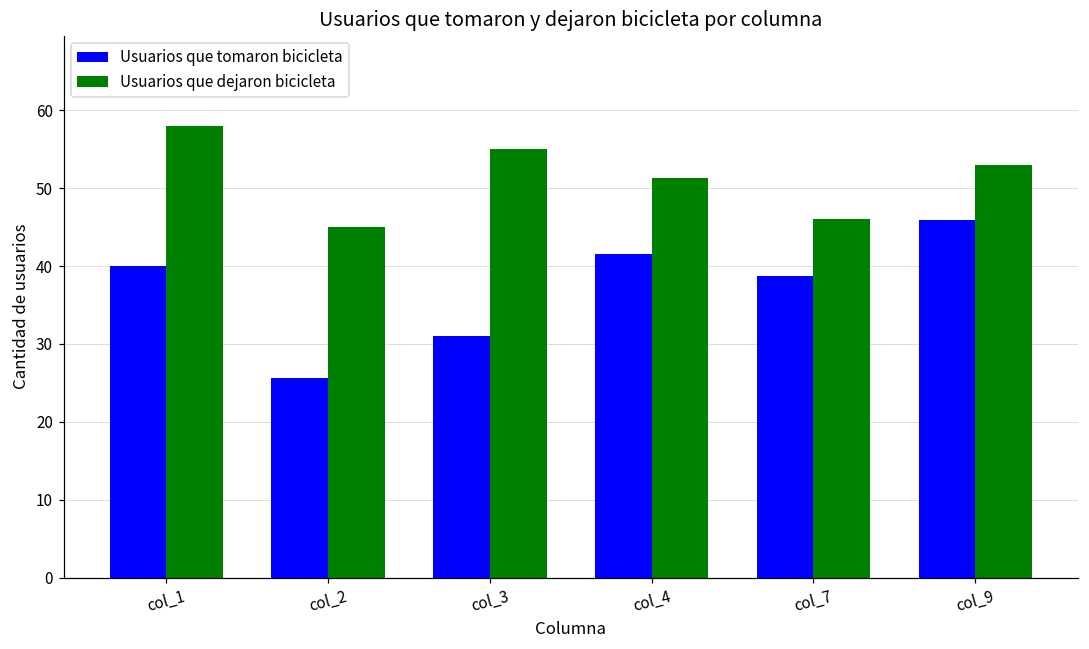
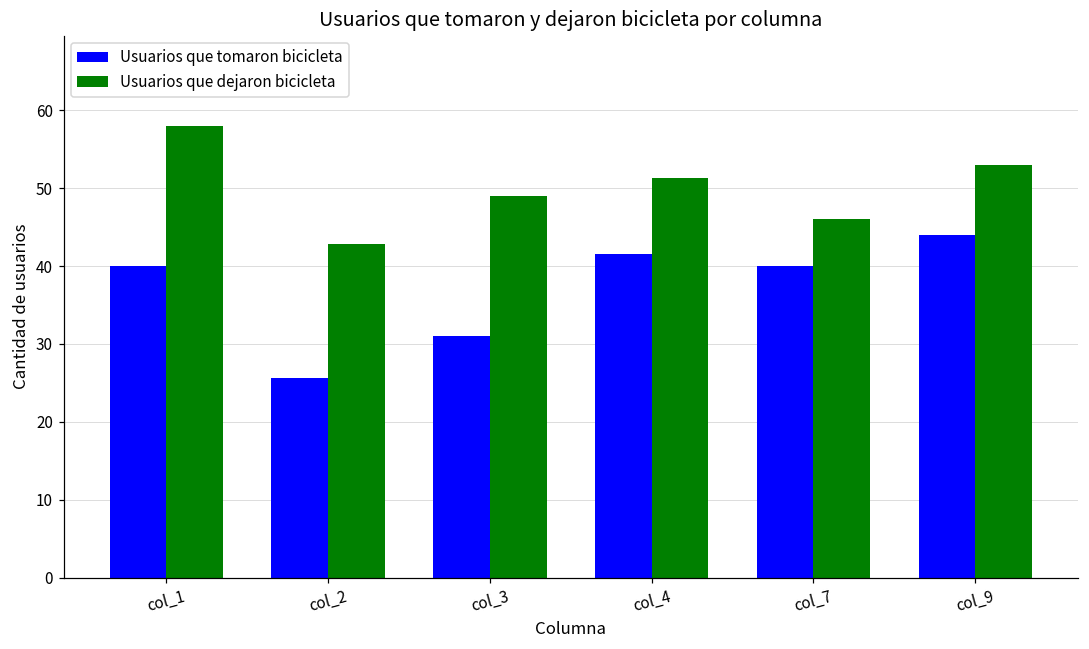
Usuarios que dejaron bicicleta, col_2: 45 -> 43
Usuarios que dejaron bicicleta, col_3: 55 -> 49
Usuarios que tomaron bicicleta, col_7: 39 -> 40
Usuarios que tomaron bicicleta, col_9: 46 -> 44
